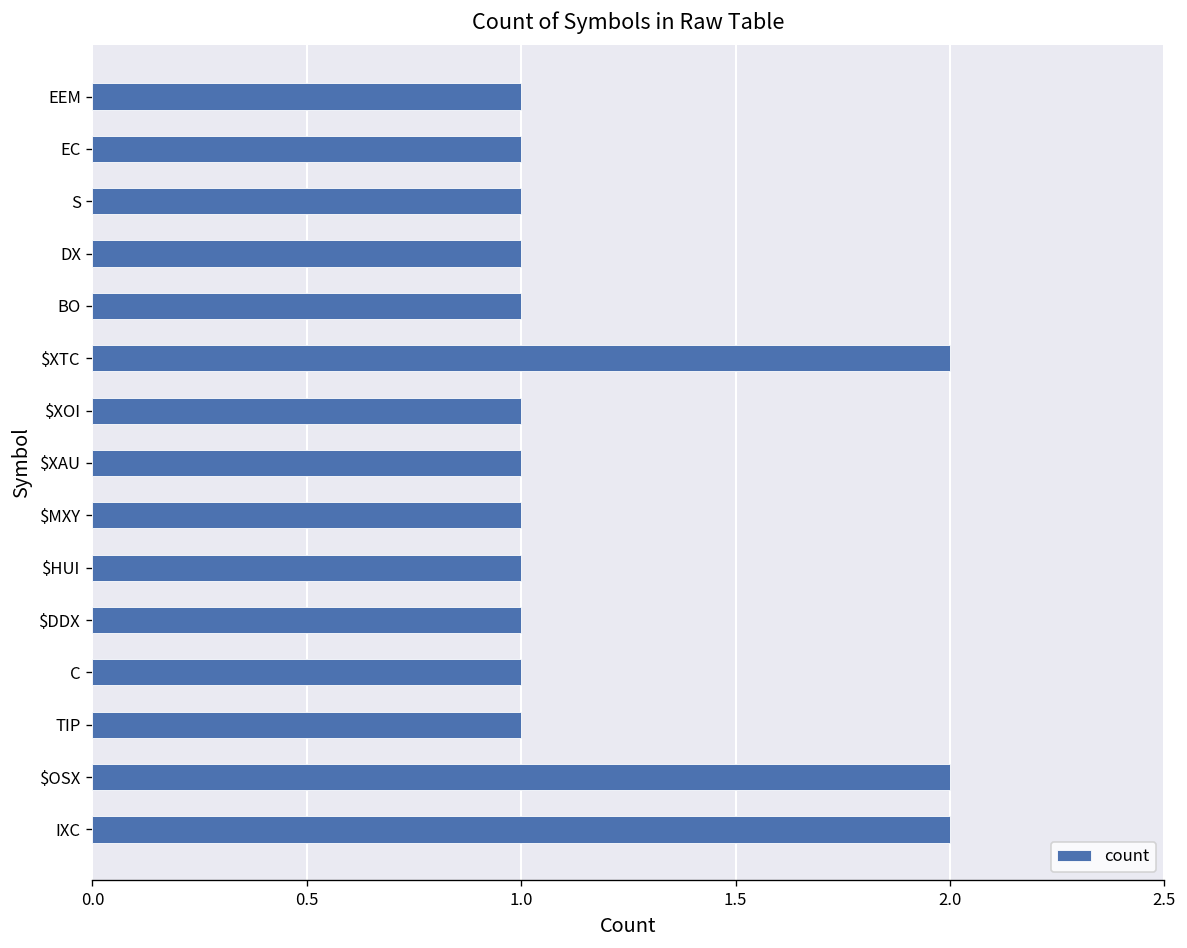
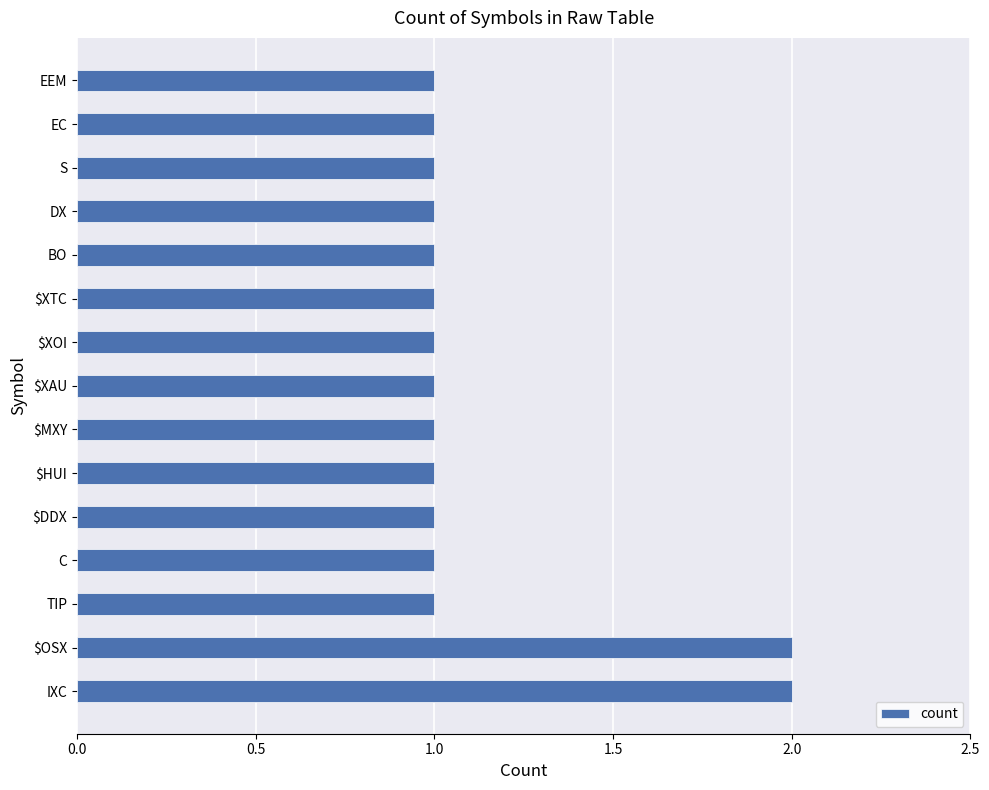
$XTC: 2 -> 1
